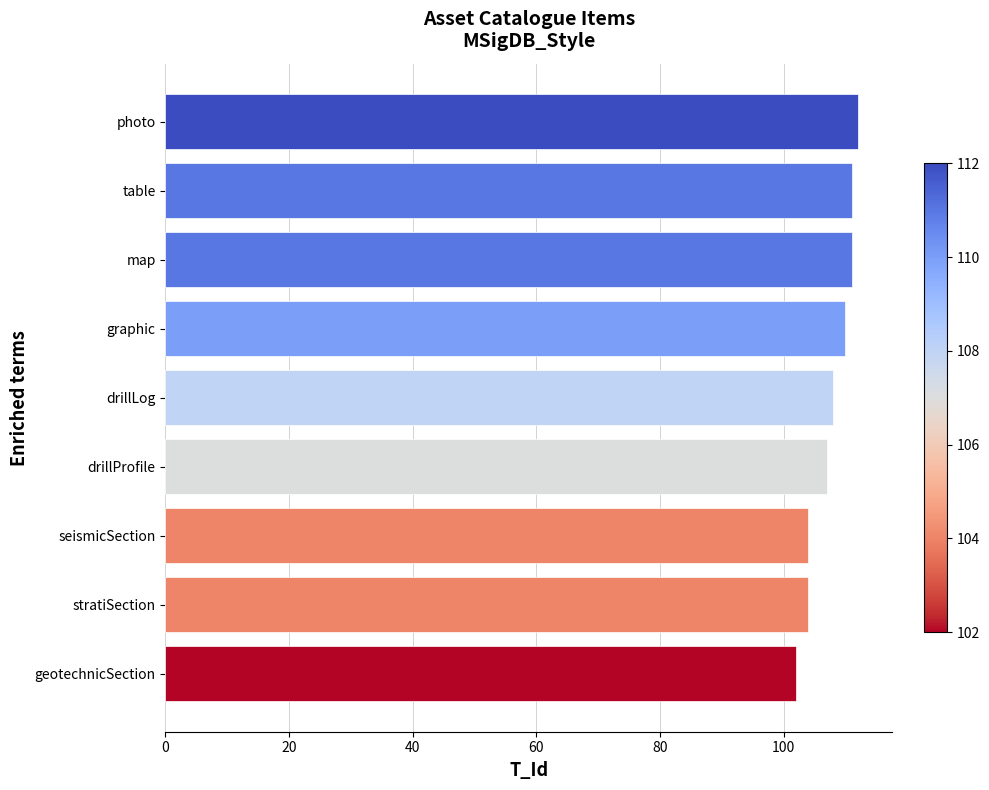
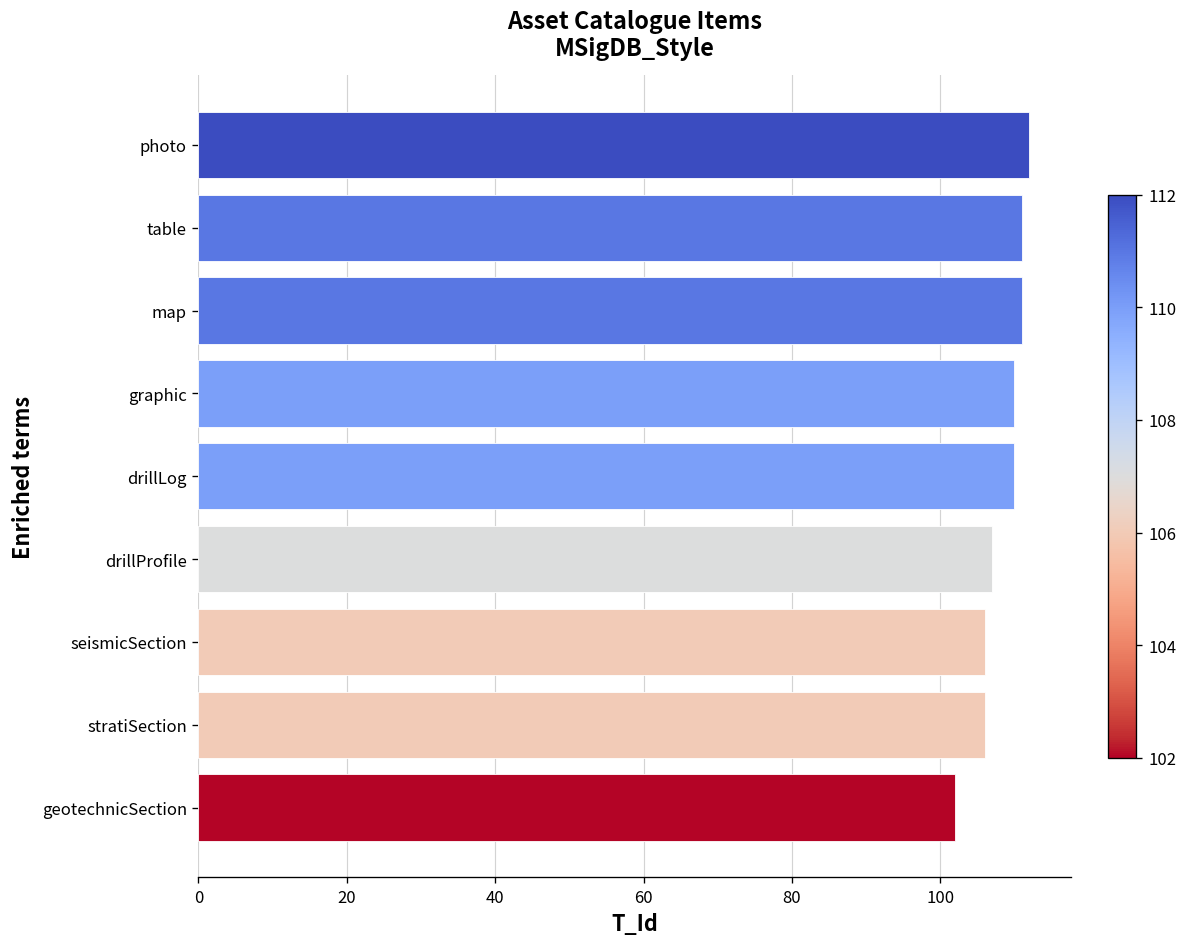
drillLog: 108 -> 110
seismicSection: 104 -> 106
stratiSection: 104 -> 106
